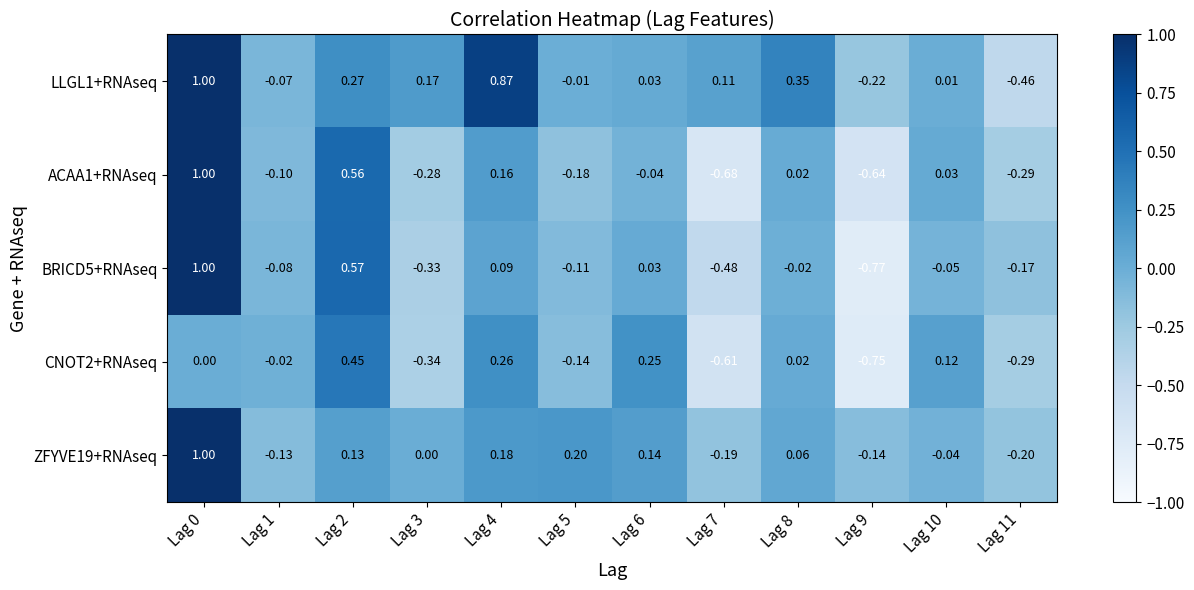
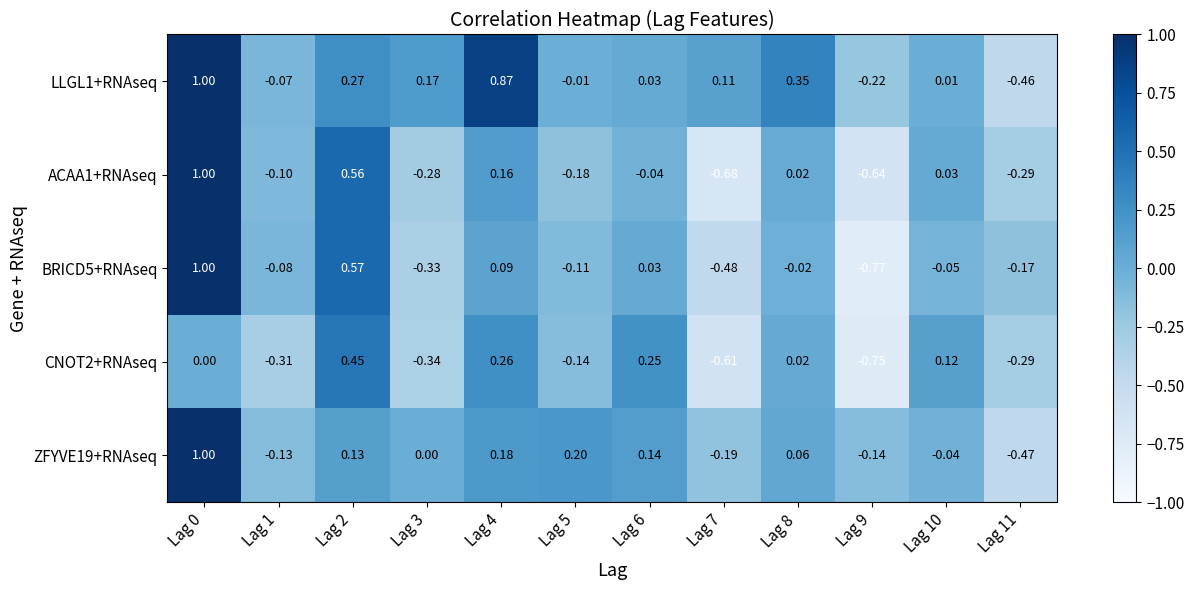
CNOT2+RNAseq, Lag 1: -0.02 -> -0.31
ZFYVE19+RNAseq, Lag 11: -0.20 -> -0.47
